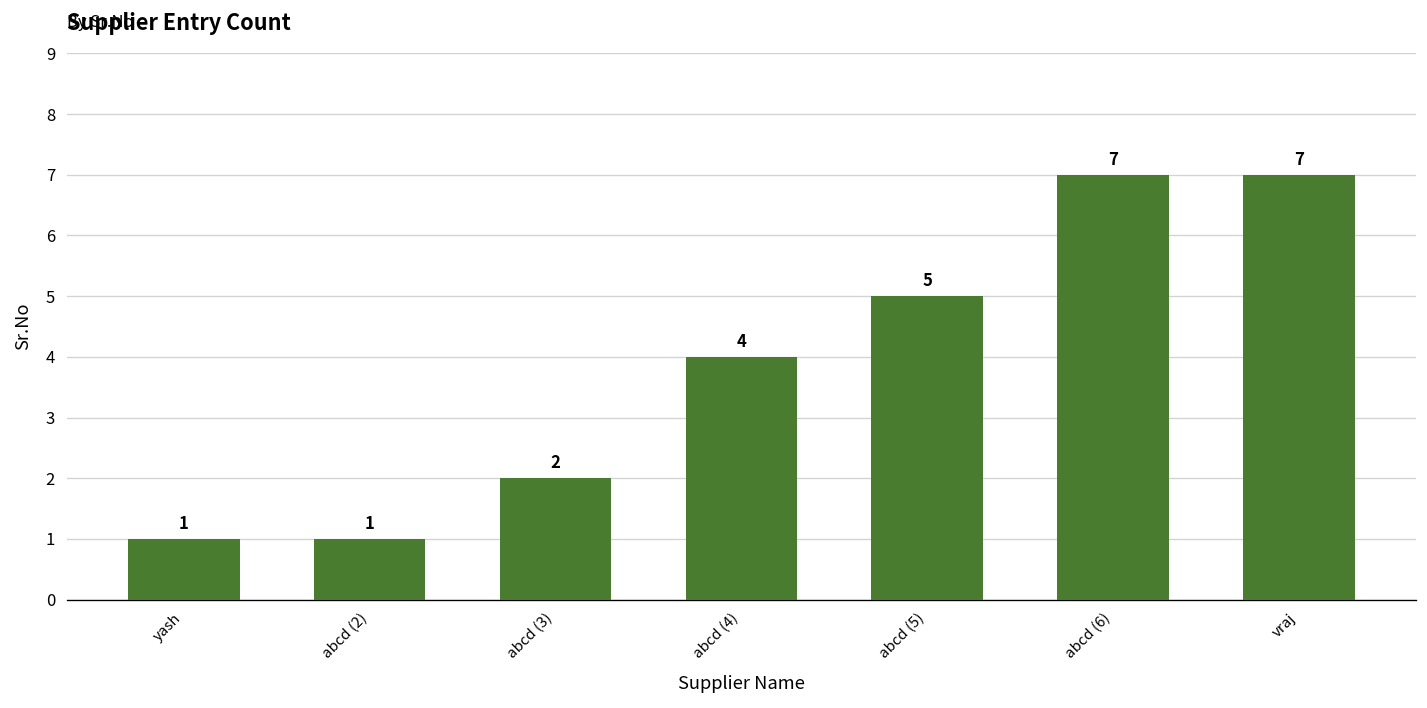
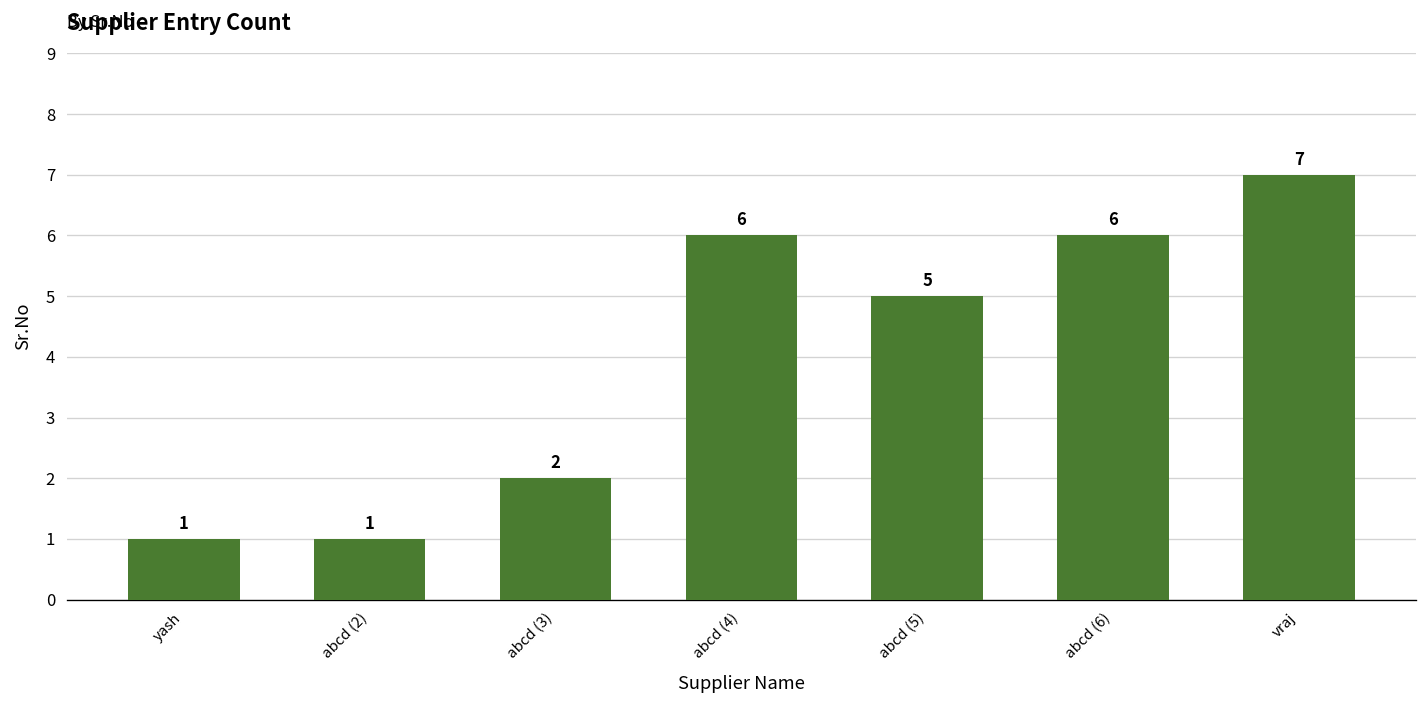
abcd (4): 4 -> 6
abcd (6): 7 -> 6
